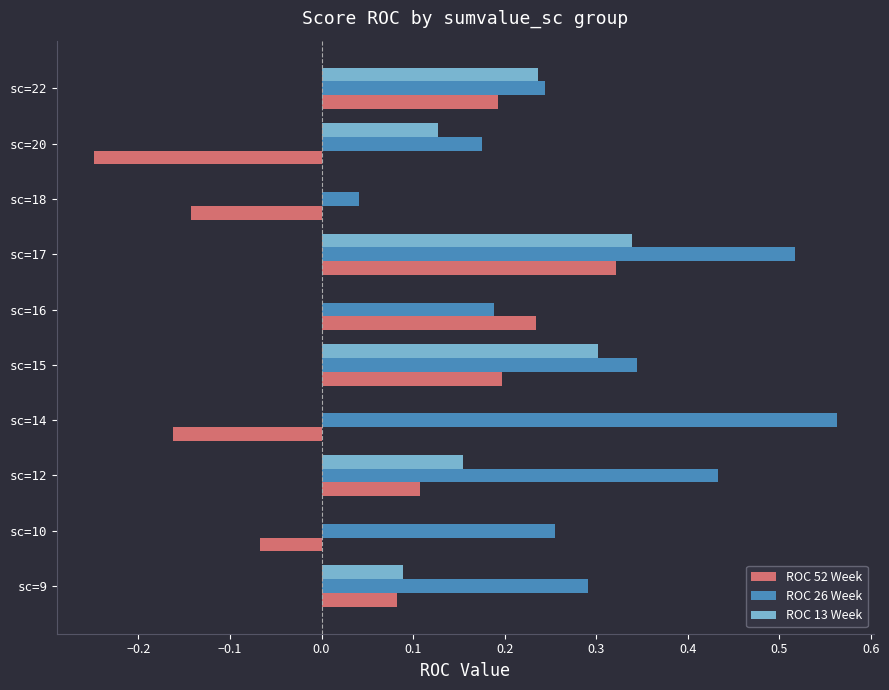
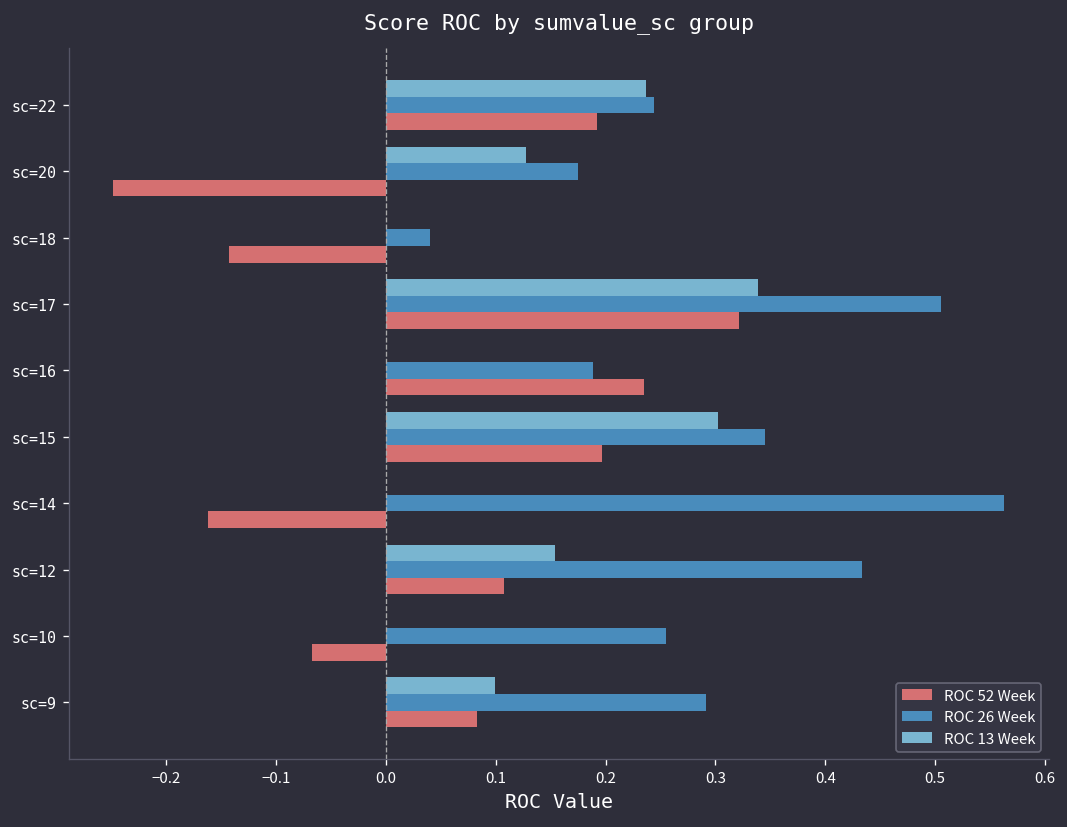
ROC 26 Week, sc=17: 0.52 -> 0.51
ROC 13 Week, sc=9: 0.09 -> 0.10
